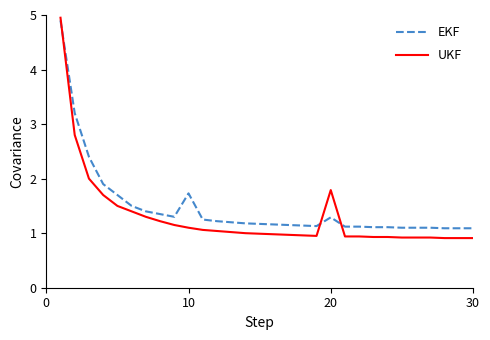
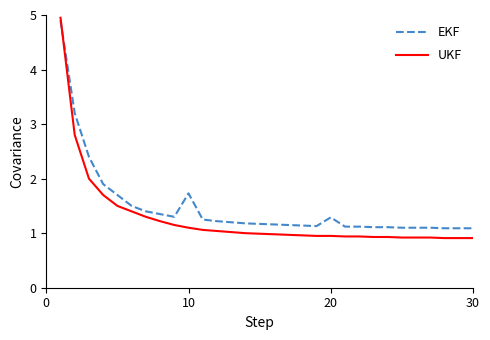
UKF, 20: 1.8 -> 1.0
